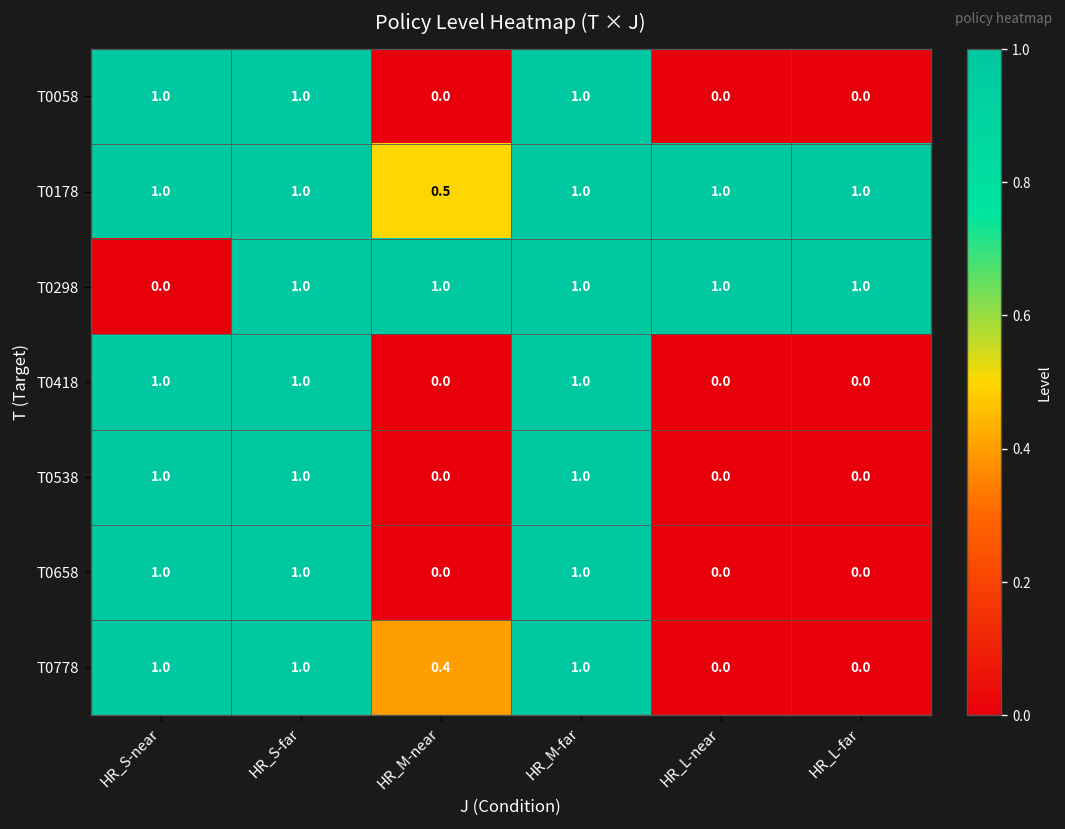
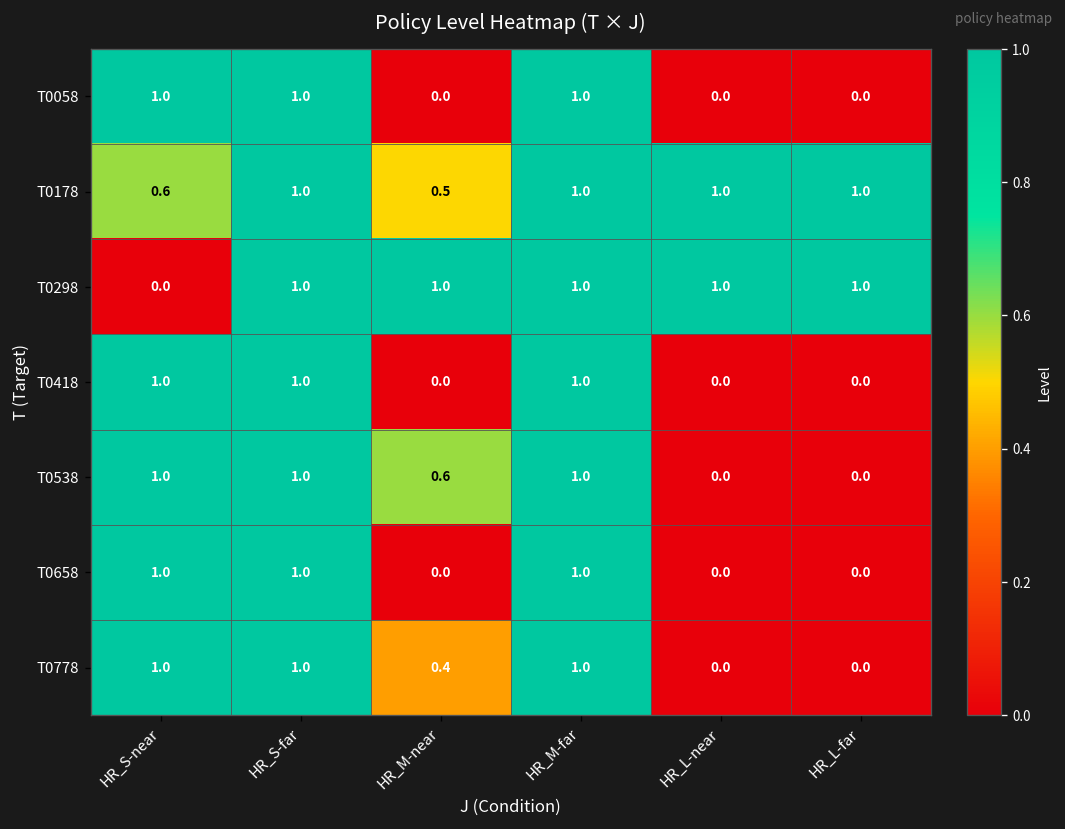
T0178, HR_S-near: 1.0 -> 0.6
T0538, HR_M-near: 0.0 -> 0.6
